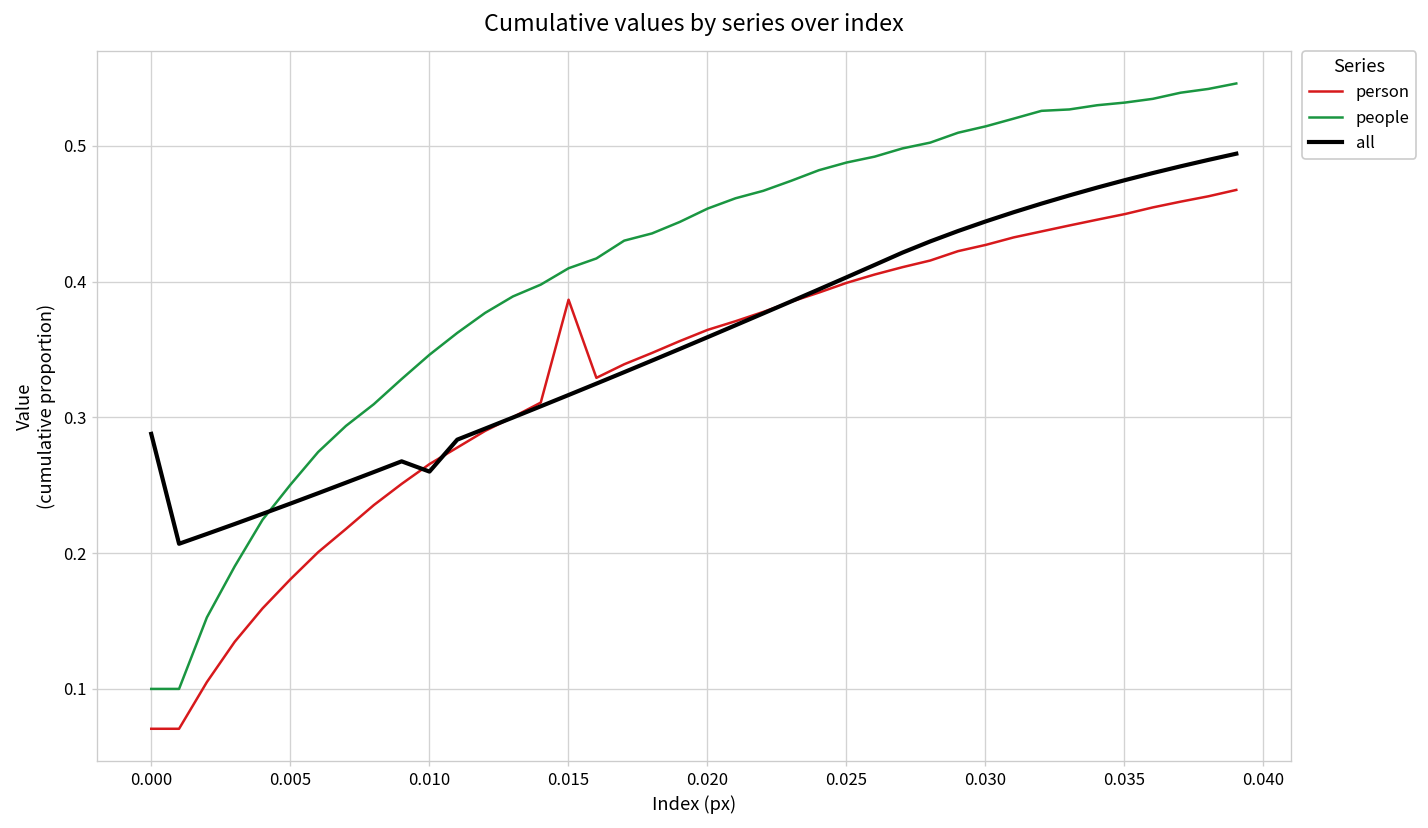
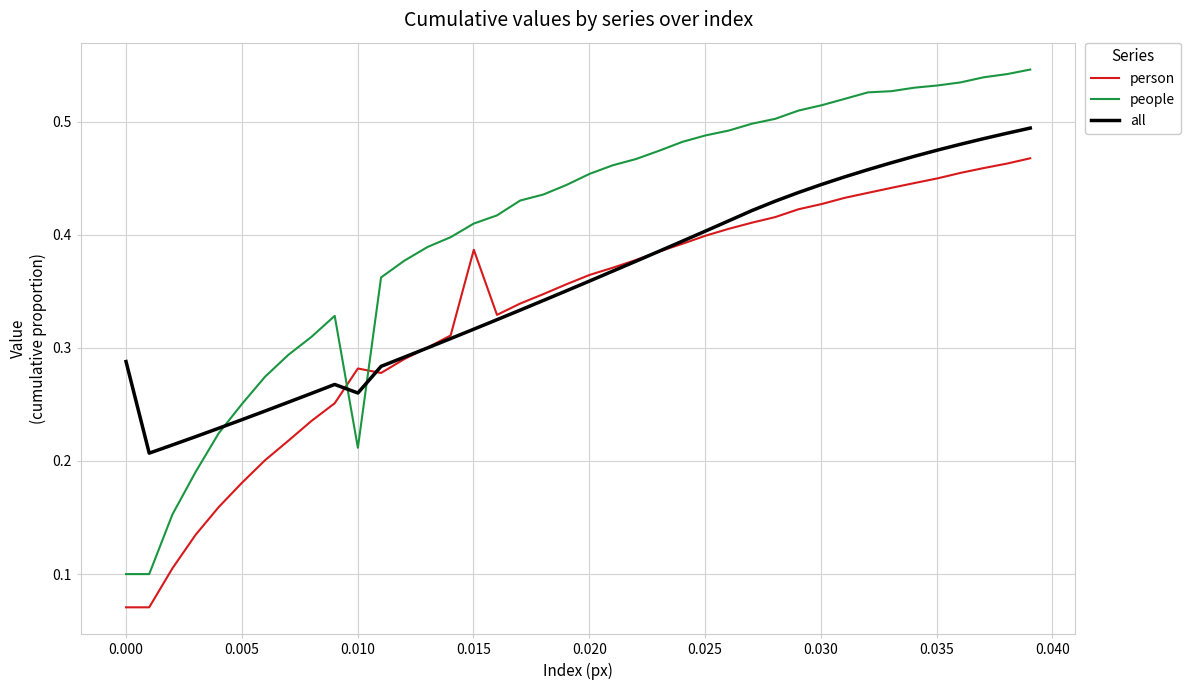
person, 0.010: 0.266 -> 0.282
people, 0.010: 0.346 -> 0.212
